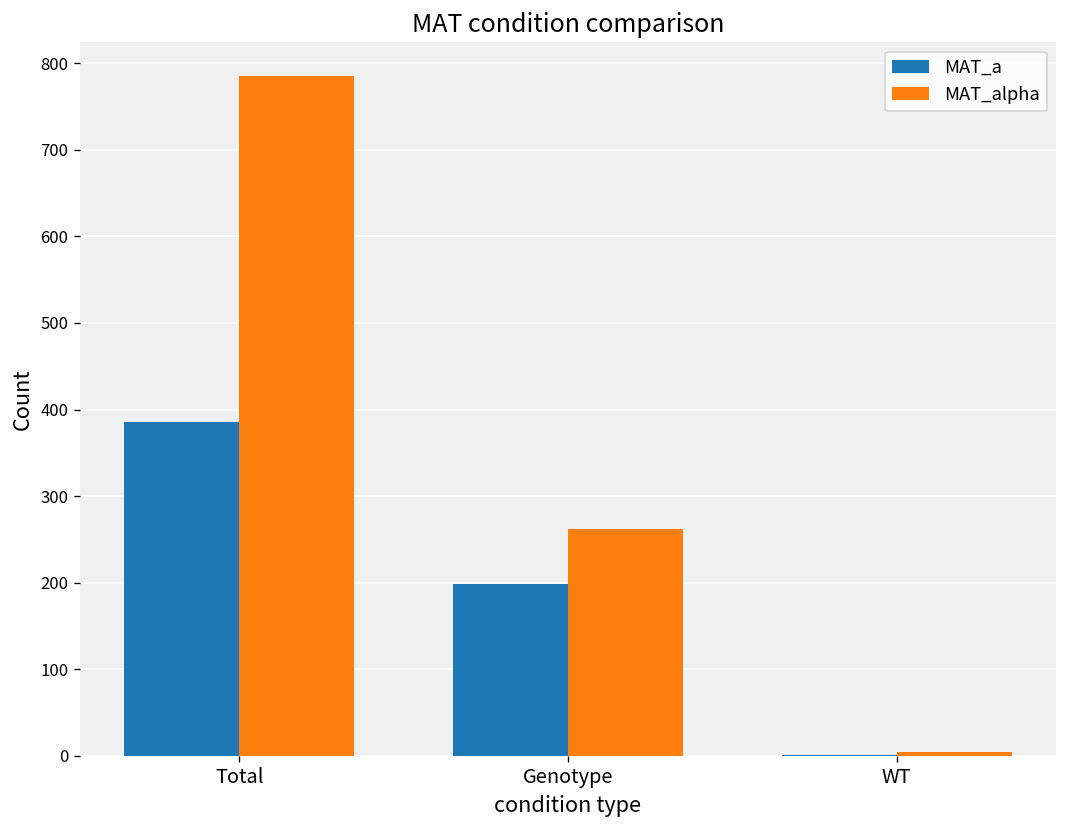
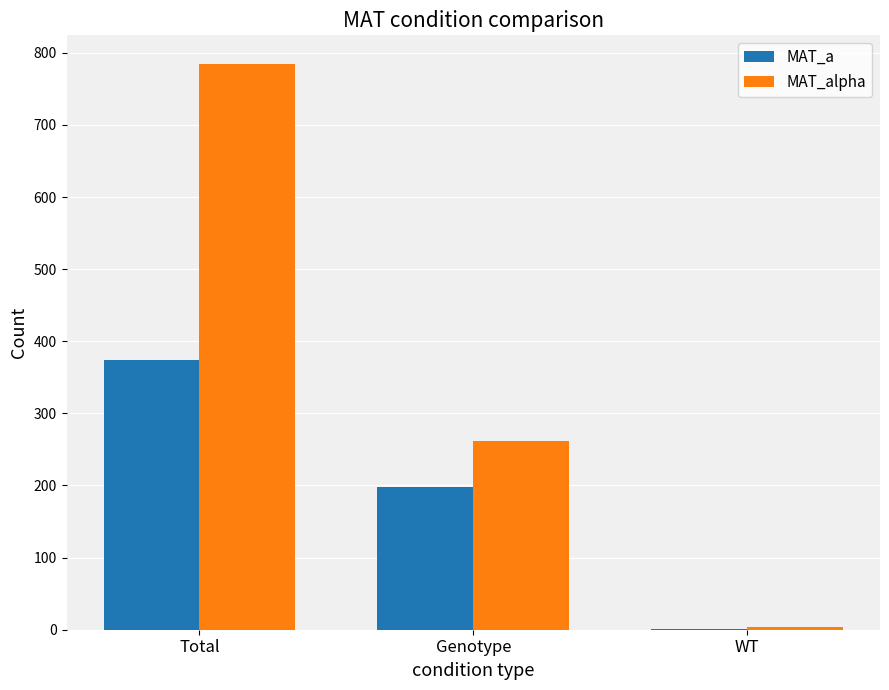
MAT_a, Total: 390 -> 370
